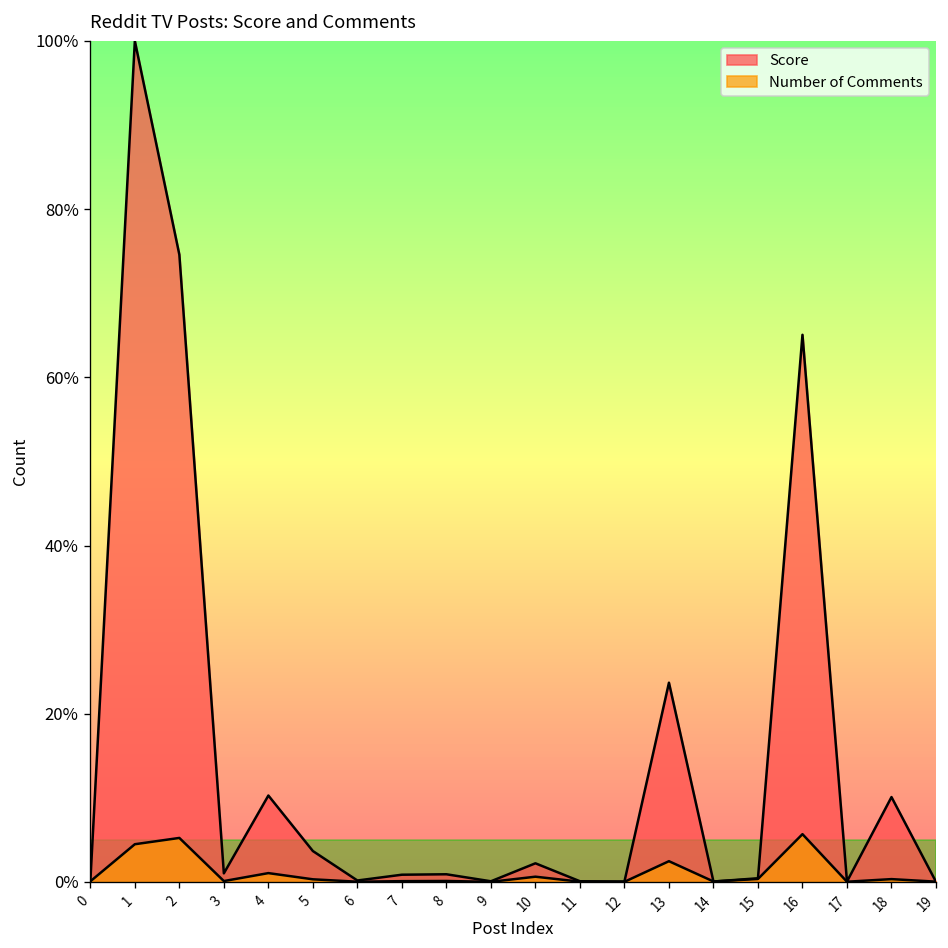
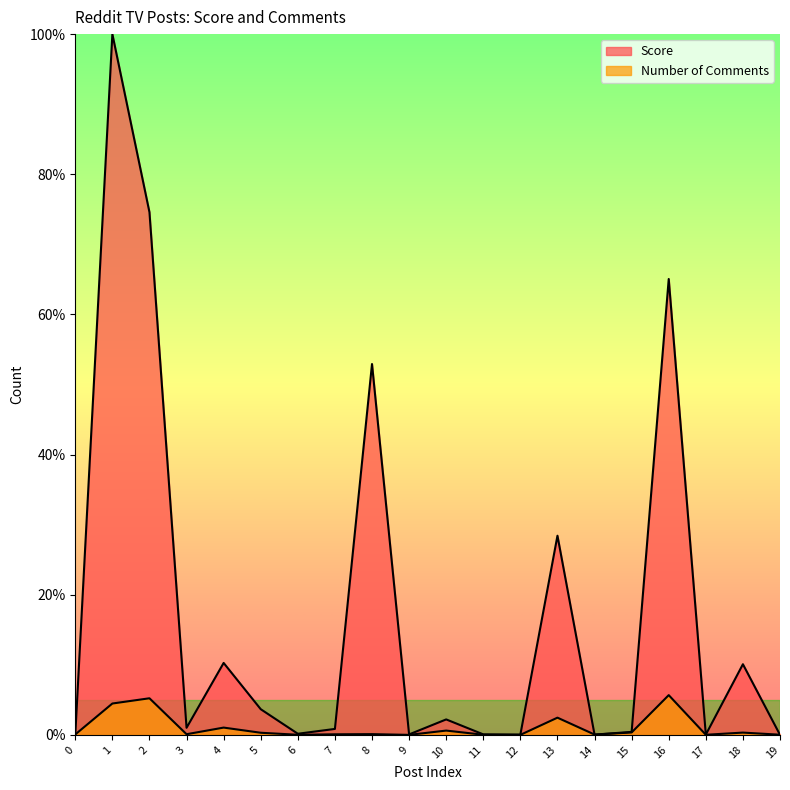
Score, 8: 1% -> 53%
Score, 13: 24% -> 28%
